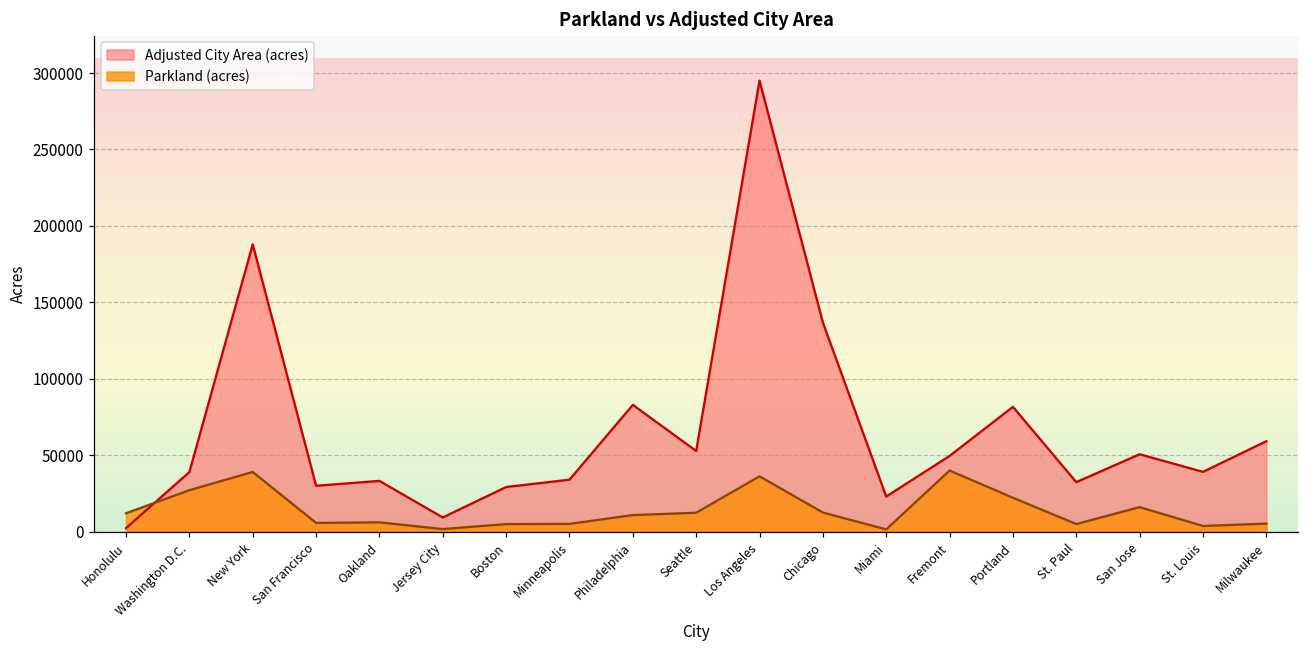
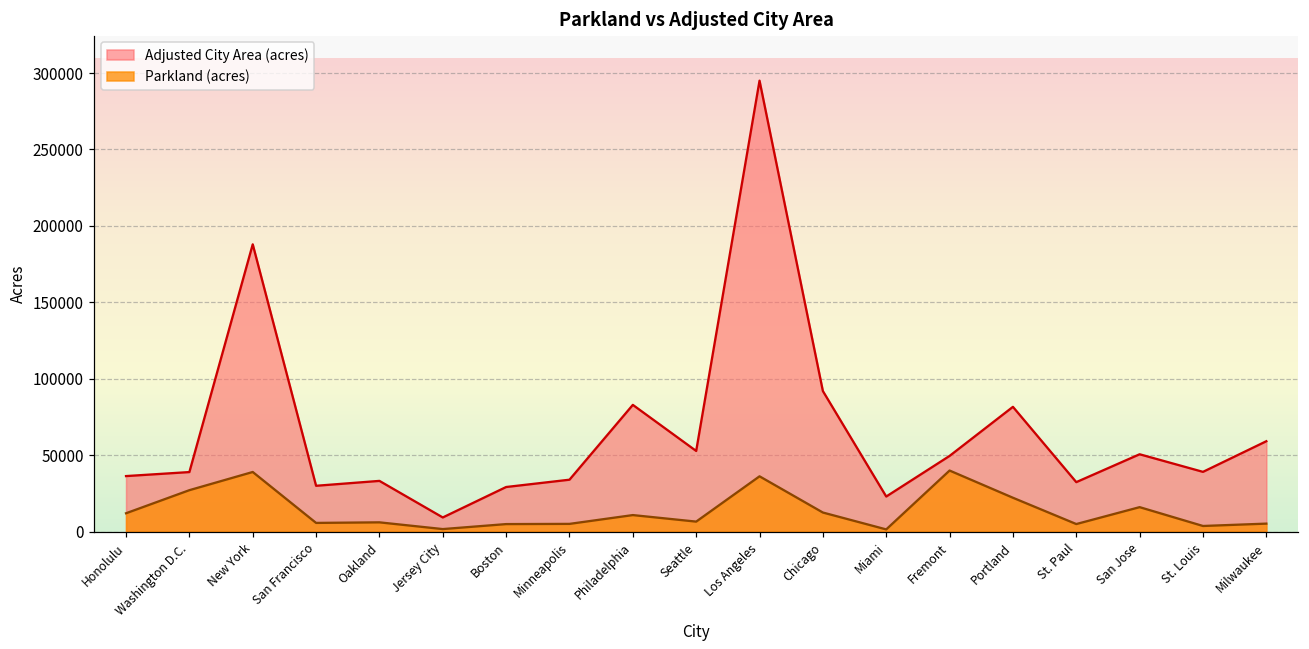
Adjusted City Area (acres), Honolulu: 2000 -> 36000
Parkland (acres), Seattle: 12000 -> 7000
Adjusted City Area (acres), Chicago: 137000 -> 92000
